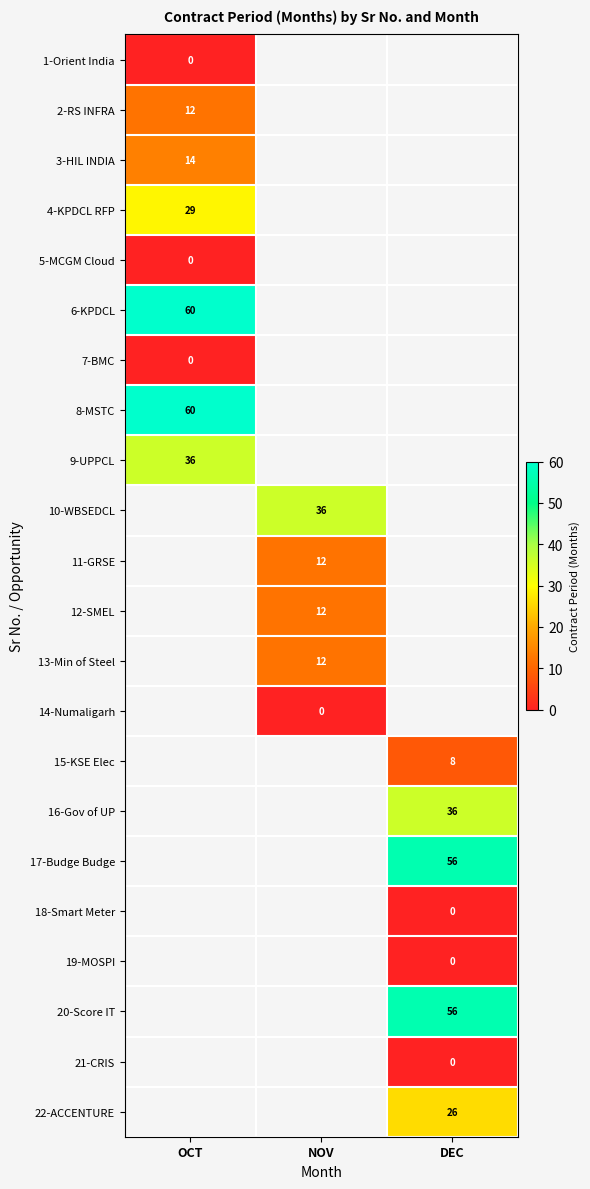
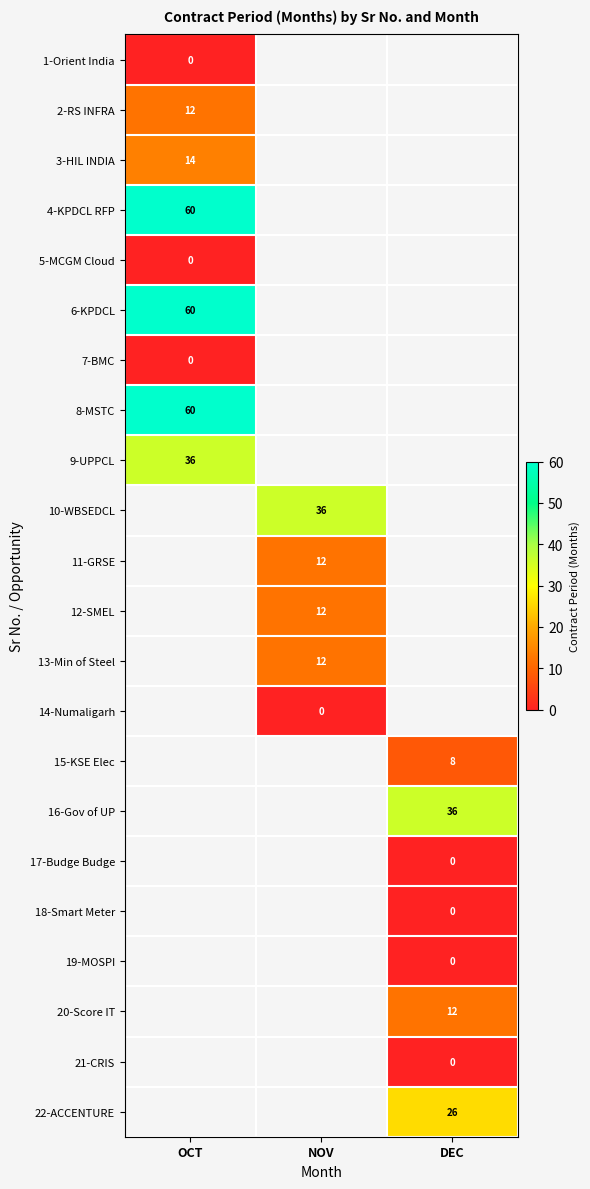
4-KPDCL RFP, OCT: 29 -> 60
17-Budge Budge, DEC: 56 -> 0
20-Score IT, DEC: 56 -> 12
